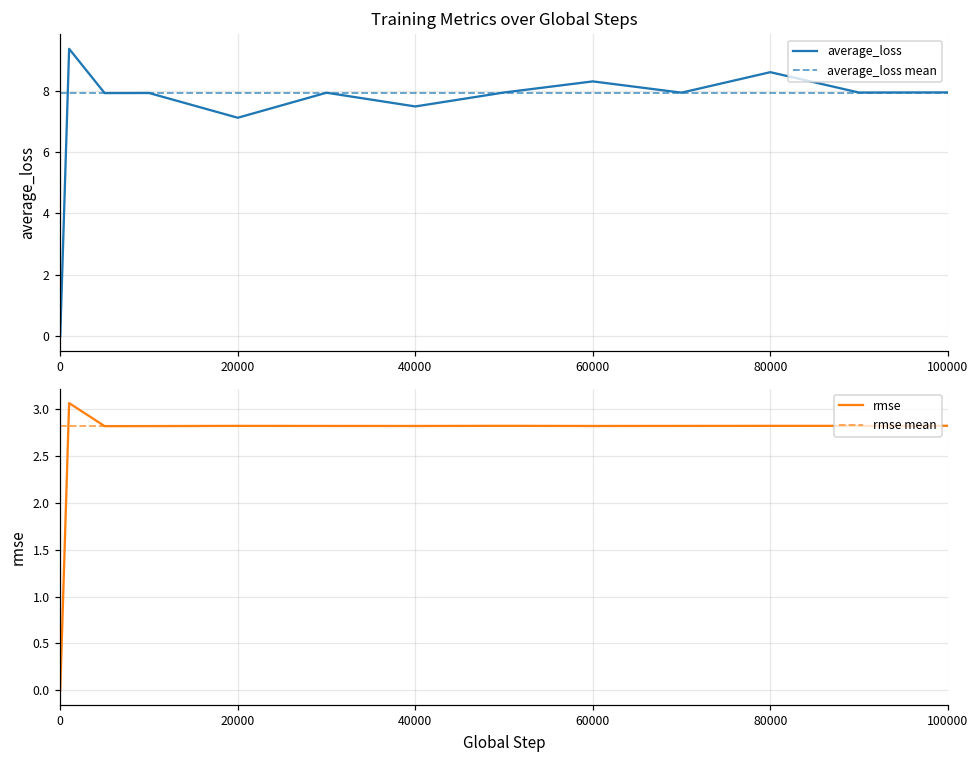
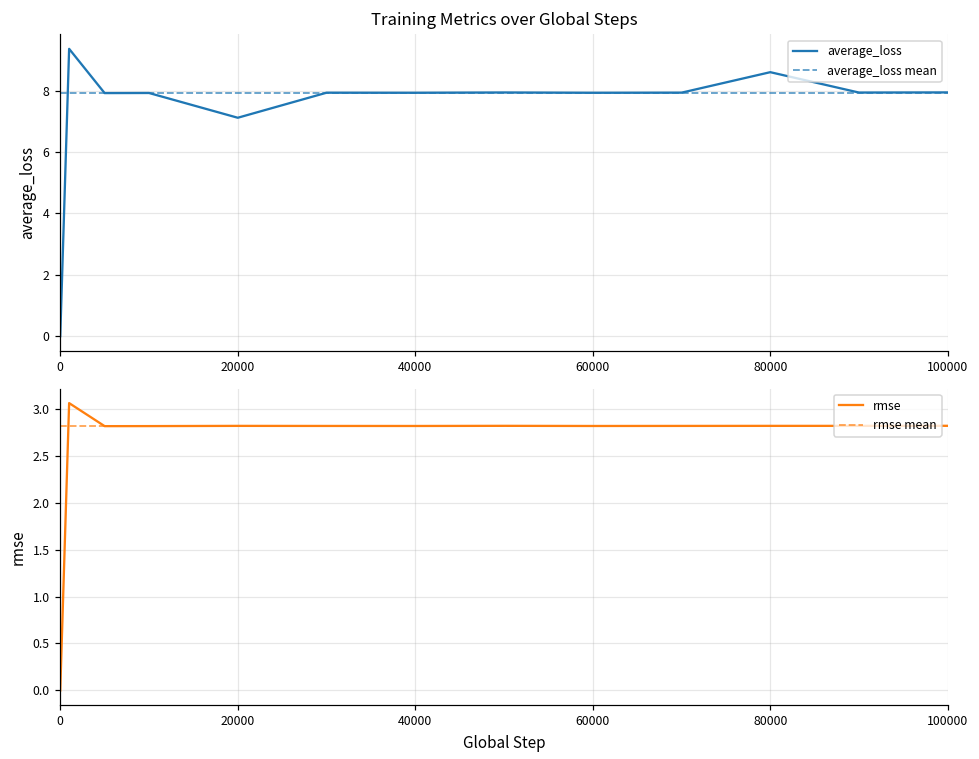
Training Metrics over Global Steps, 40000: 7.5 -> 7.9
Training Metrics over Global Steps, 60000: 8.3 -> 7.9
